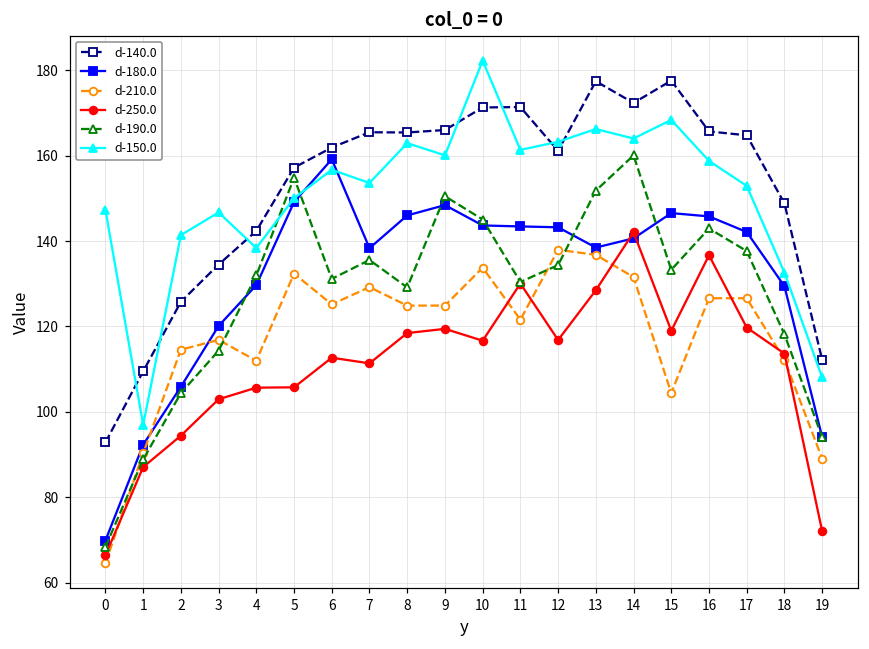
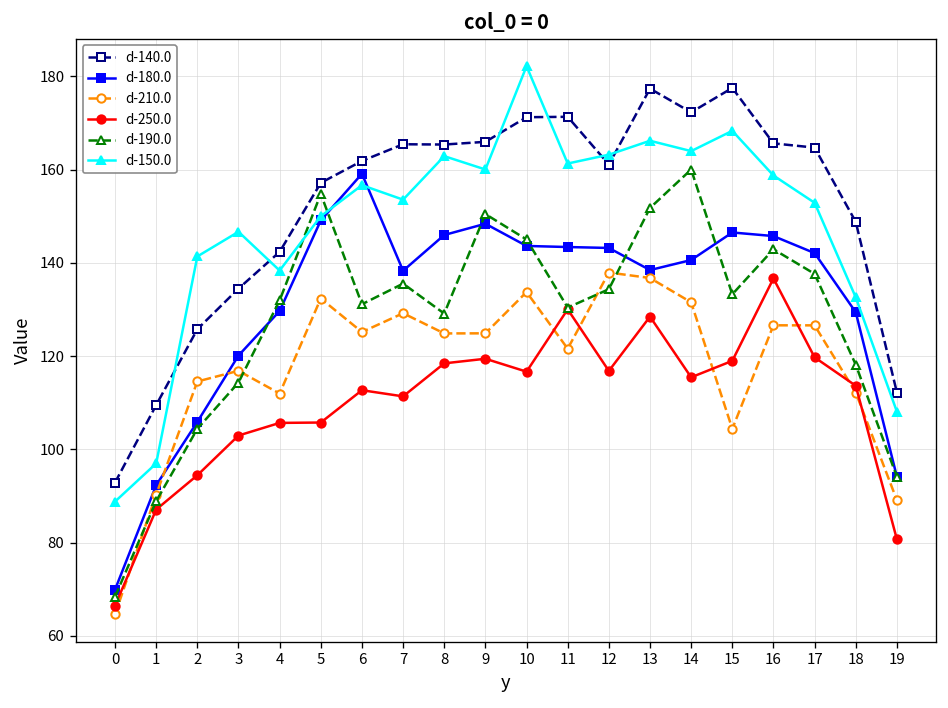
d-150.0, 0: 147 -> 89
d-250.0, 14: 142 -> 115
d-250.0, 19: 72 -> 81
